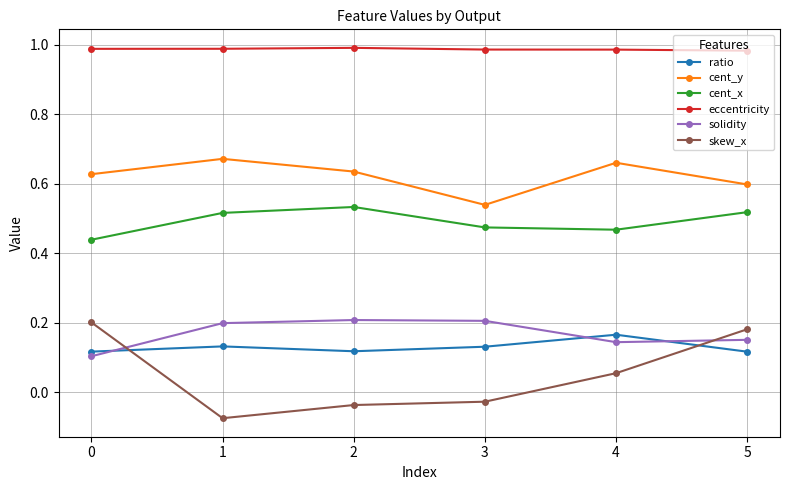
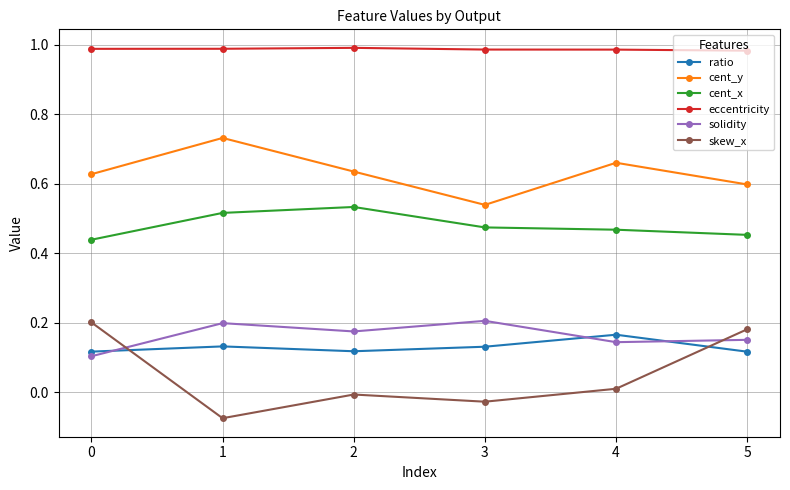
cent_y, 1: 0.67 -> 0.73
solidity, 2: 0.21 -> 0.17
skew_x, 2: -0.04 -> -0.01
skew_x, 4: 0.05 -> 0.01
cent_x, 5: 0.52 -> 0.45
